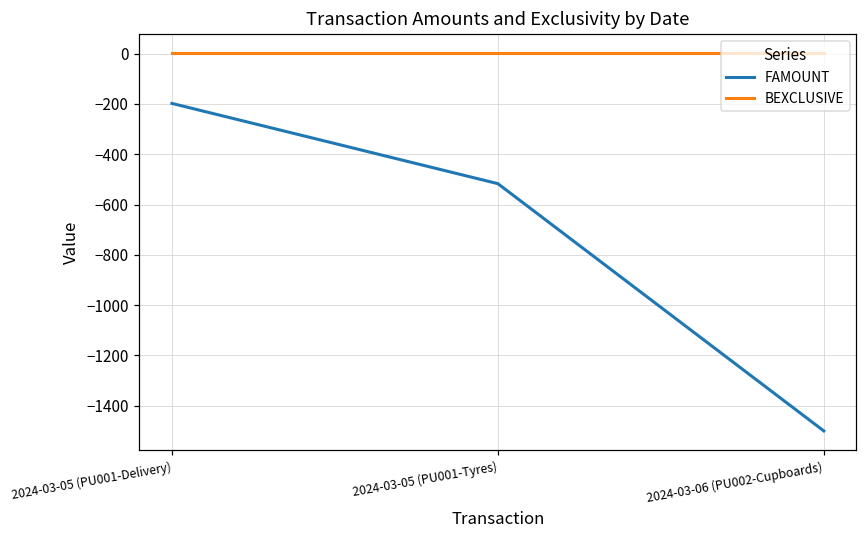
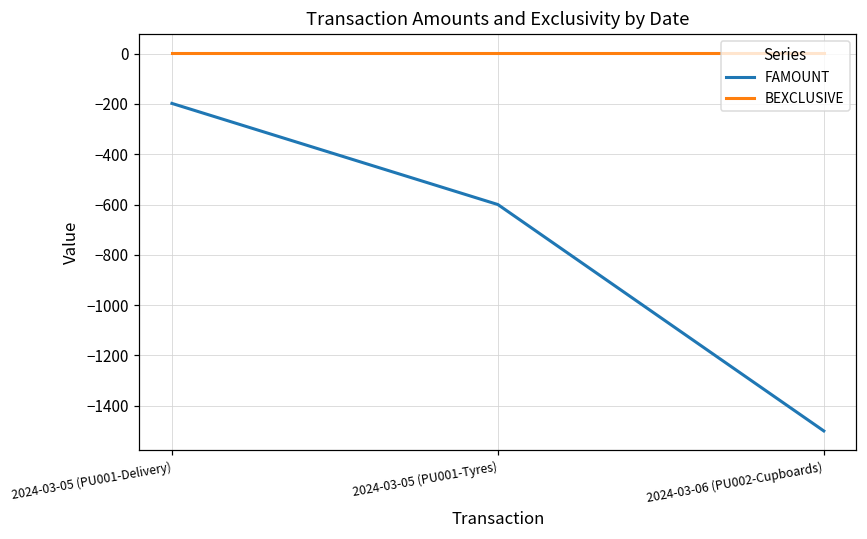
FAMOUNT, 2024-03-05 (PU001-Tyres): -520 -> -600
